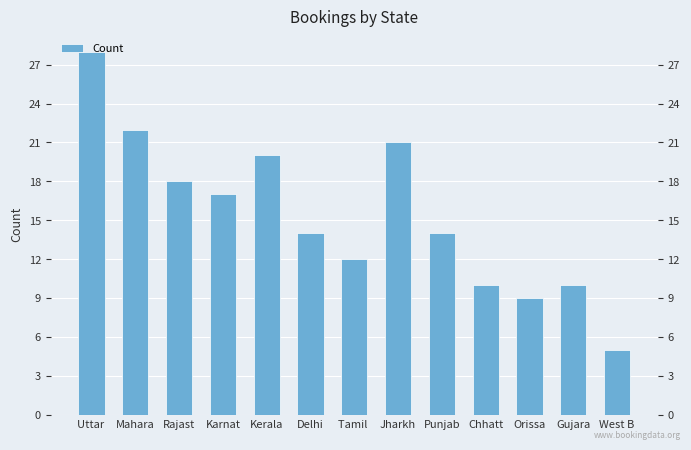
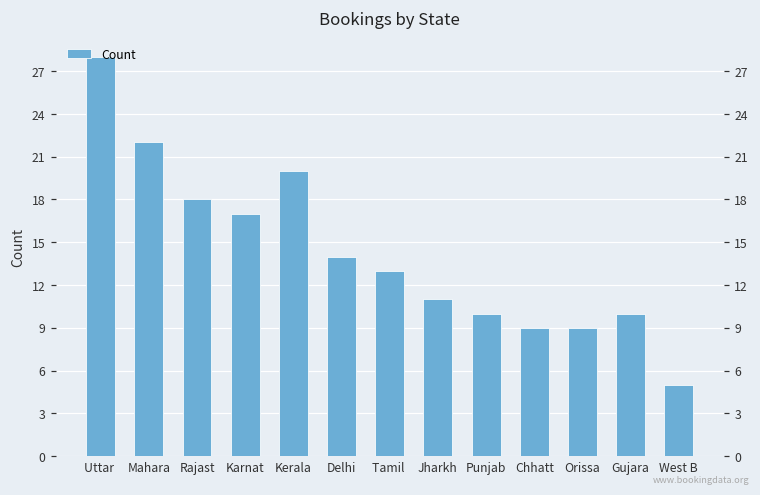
Tamil: 12 -> 13
Jharkh: 21 -> 11
Punjab: 14 -> 10
Chhatt: 10 -> 9
